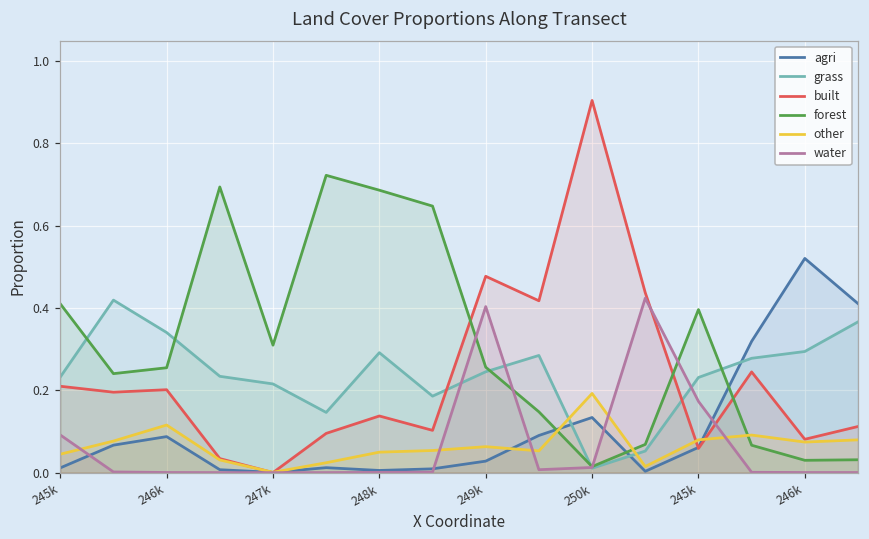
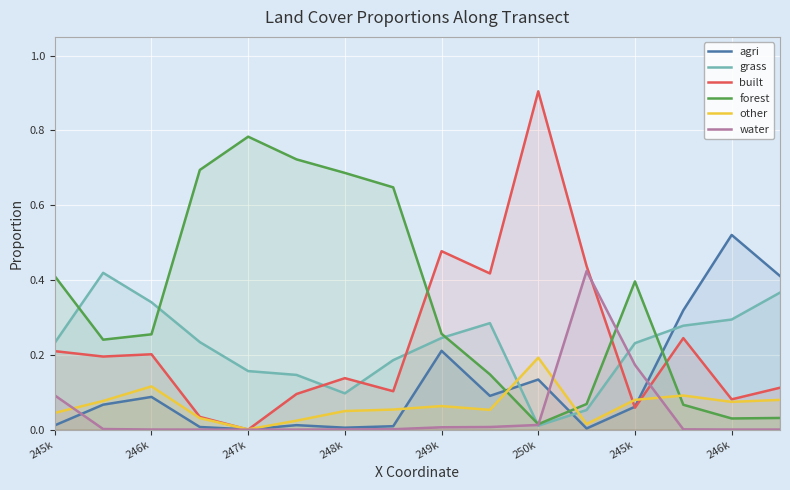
grass, 247k: 0.22 -> 0.16
forest, 247k: 0.31 -> 0.78
grass, 248k: 0.29 -> 0.10
agri, 249k: 0.03 -> 0.21
water, 249k: 0.40 -> 0.01
